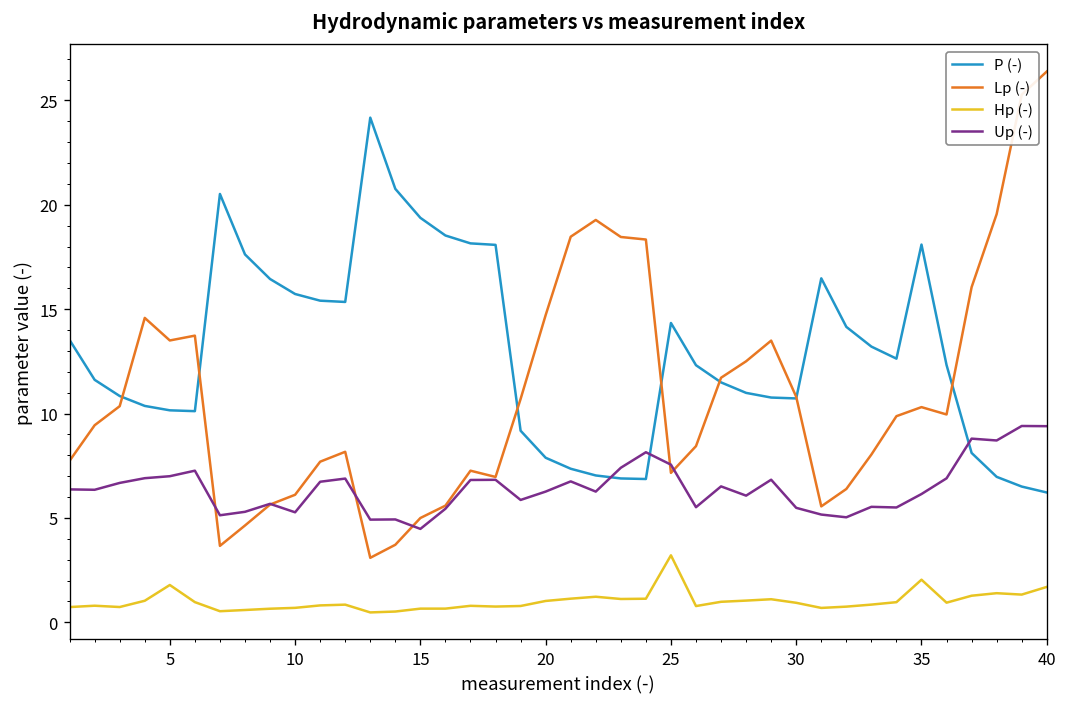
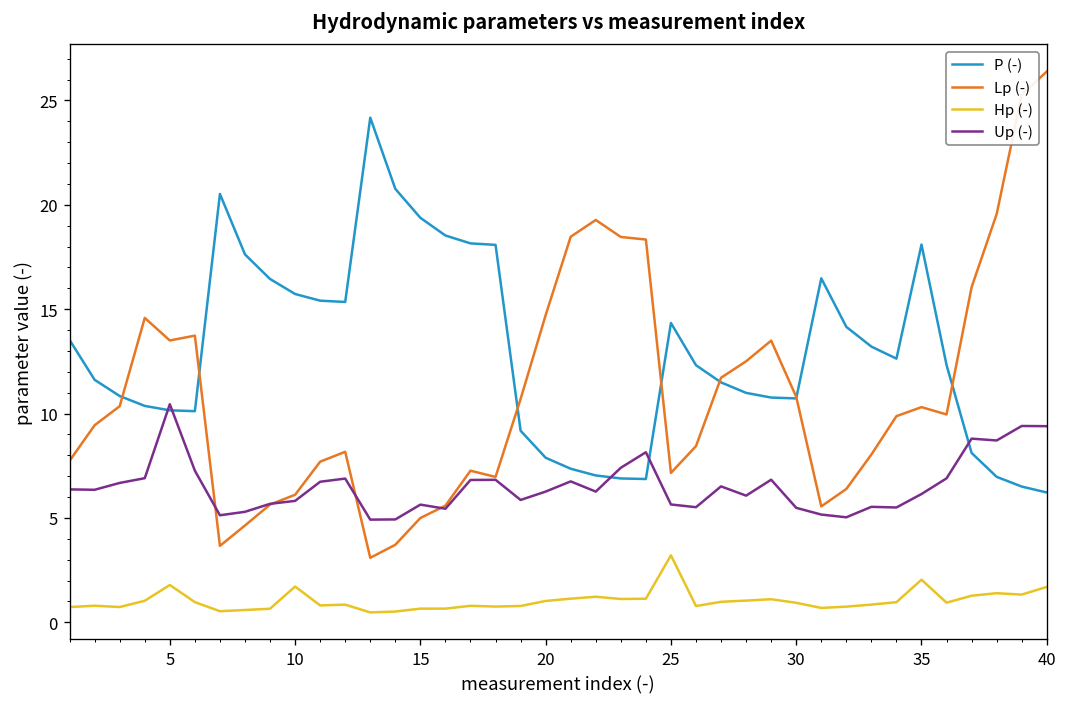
Up (-), 5: 7.0 -> 10.4
Hp (-), 10: 0.7 -> 1.7
Up (-), 10: 5.3 -> 5.8
Up (-), 15: 4.5 -> 5.6
Up (-), 25: 7.6 -> 5.6
